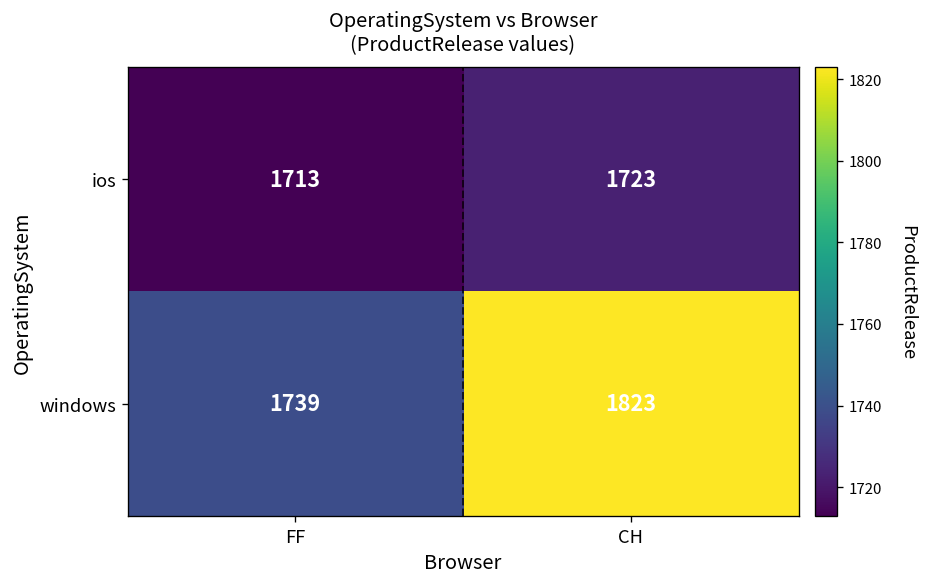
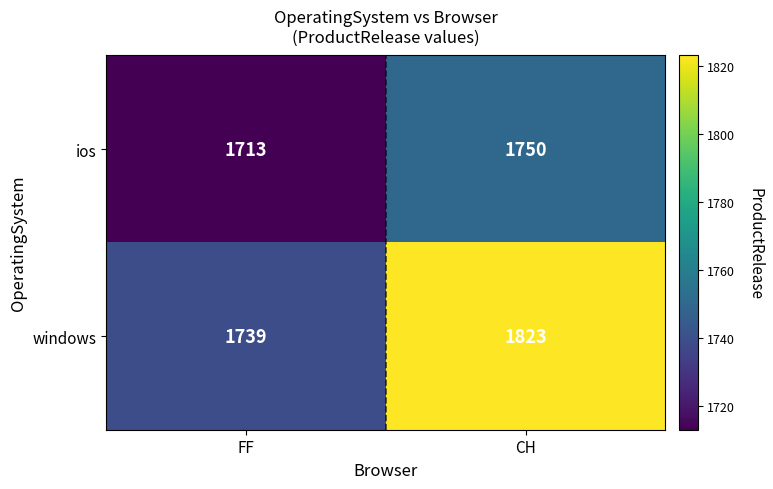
ios, CH: 1723 -> 1750
